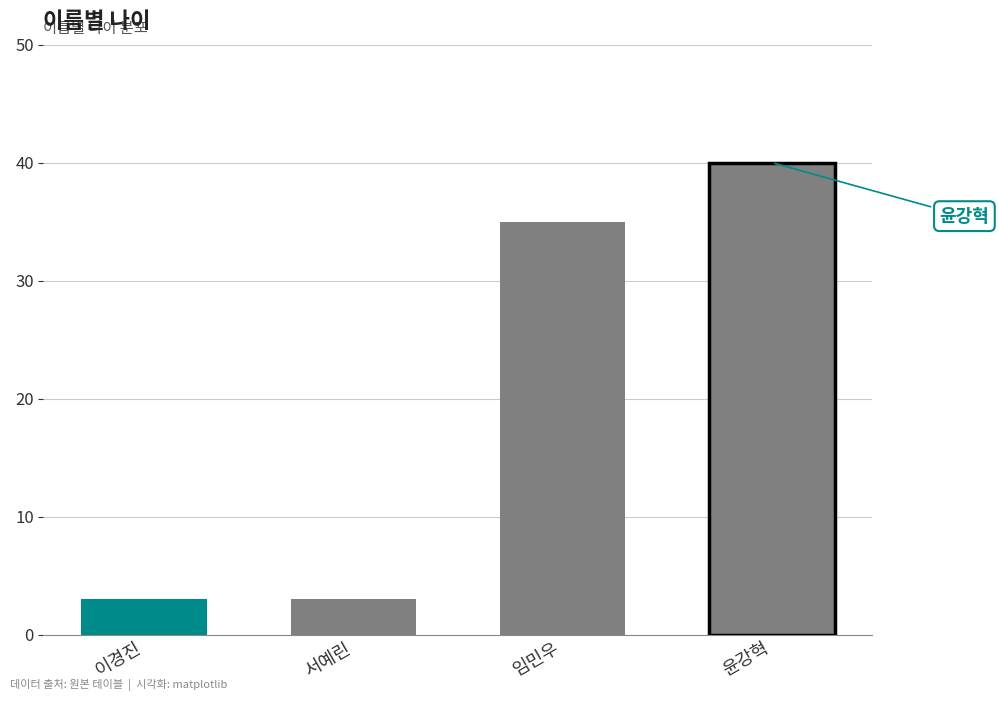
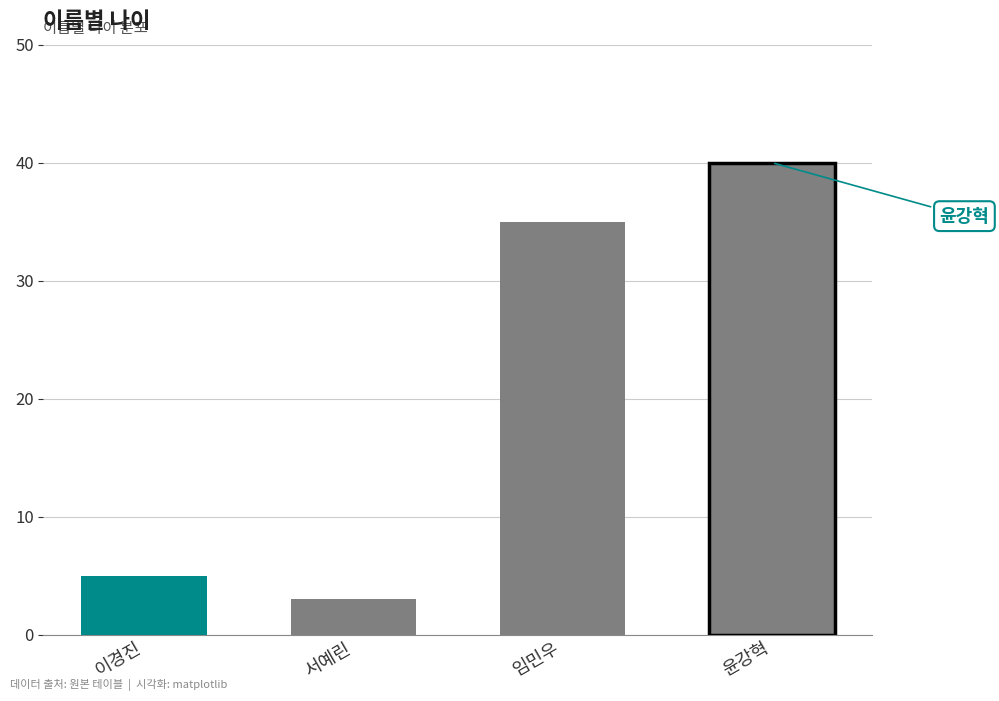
이경진: 3 -> 5
